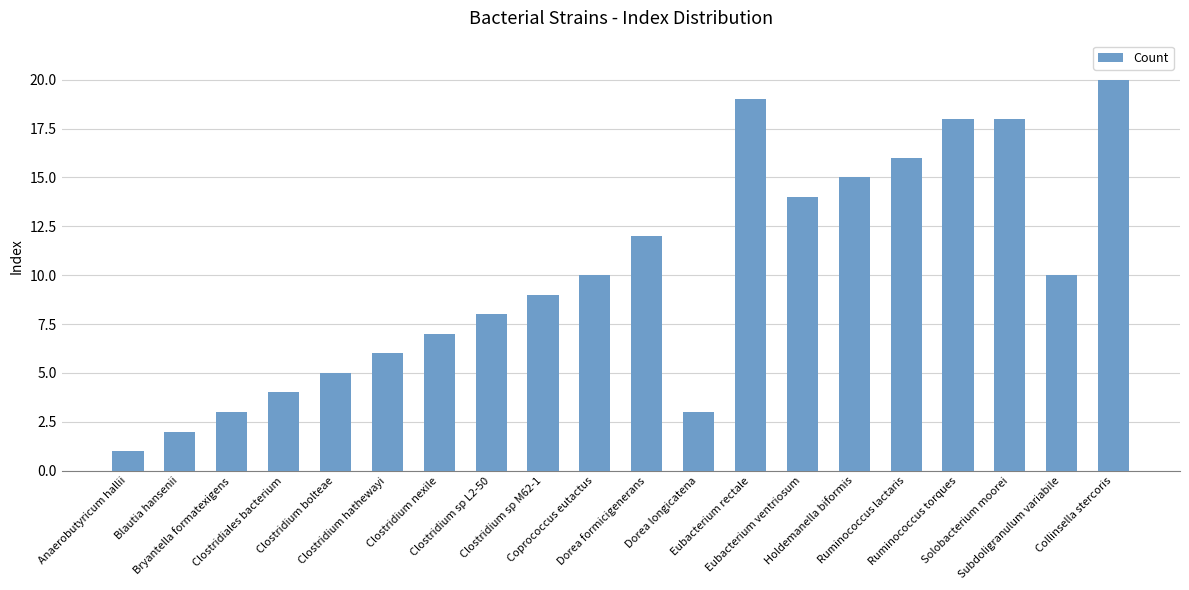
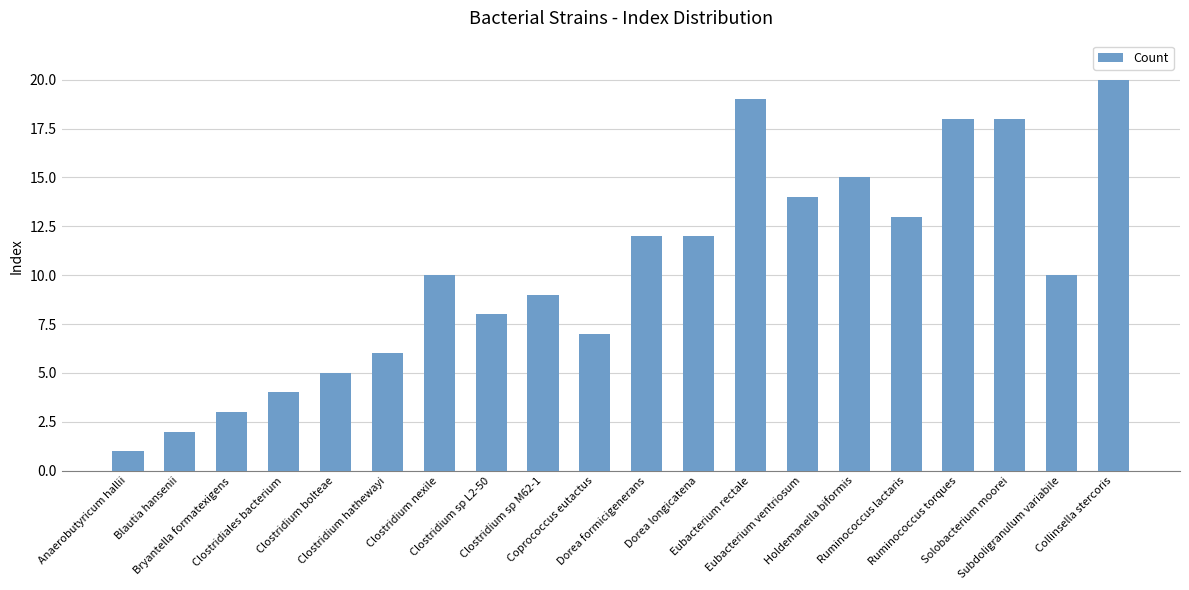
Clostridium nexile: 7 -> 10
Coprococcus eutactus: 10 -> 7
Dorea longicatena: 3 -> 12
Ruminococcus lactaris: 16 -> 13
